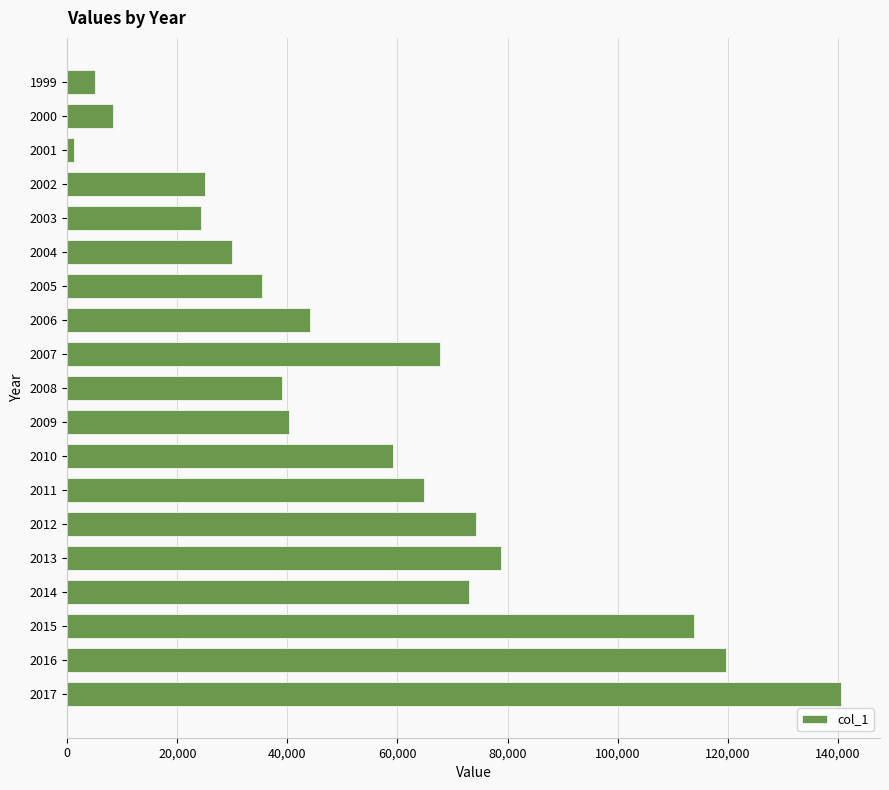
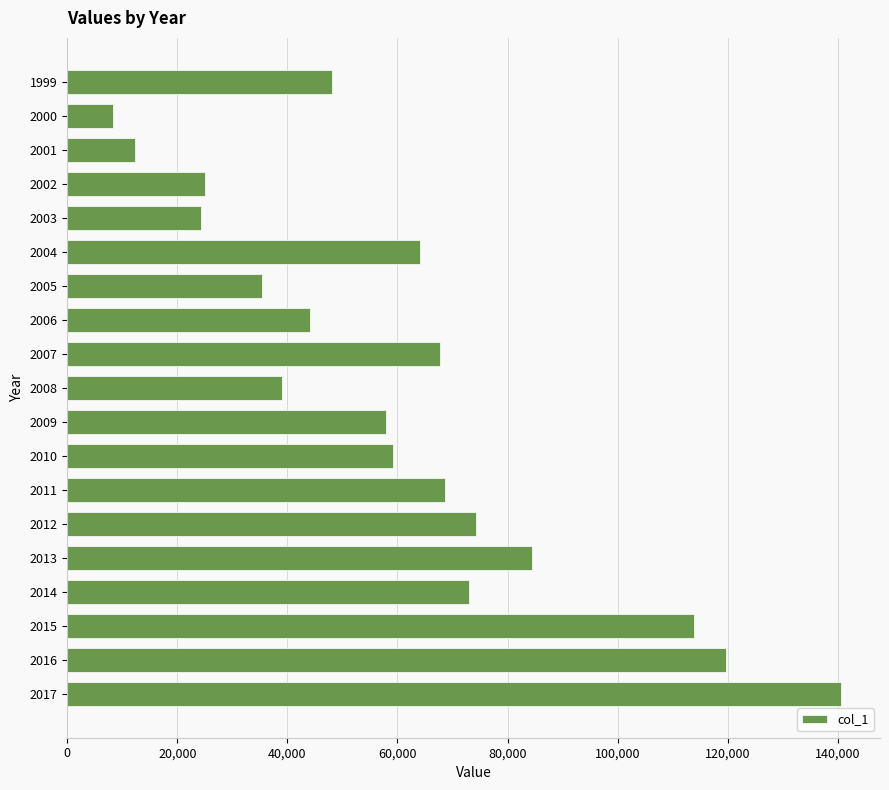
1999: 5,000 -> 48,000
2001: 1,000 -> 12,000
2004: 30,000 -> 64,000
2009: 40,000 -> 58,000
2011: 65,000 -> 69,000
2013: 79,000 -> 84,000
